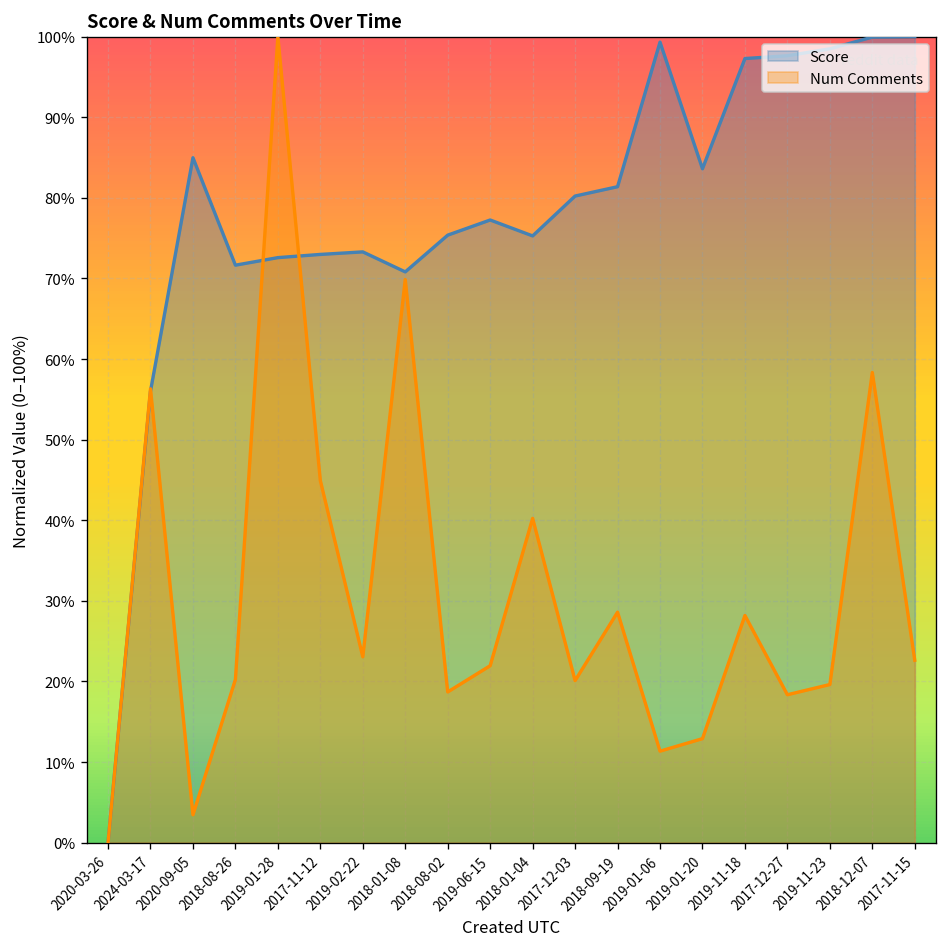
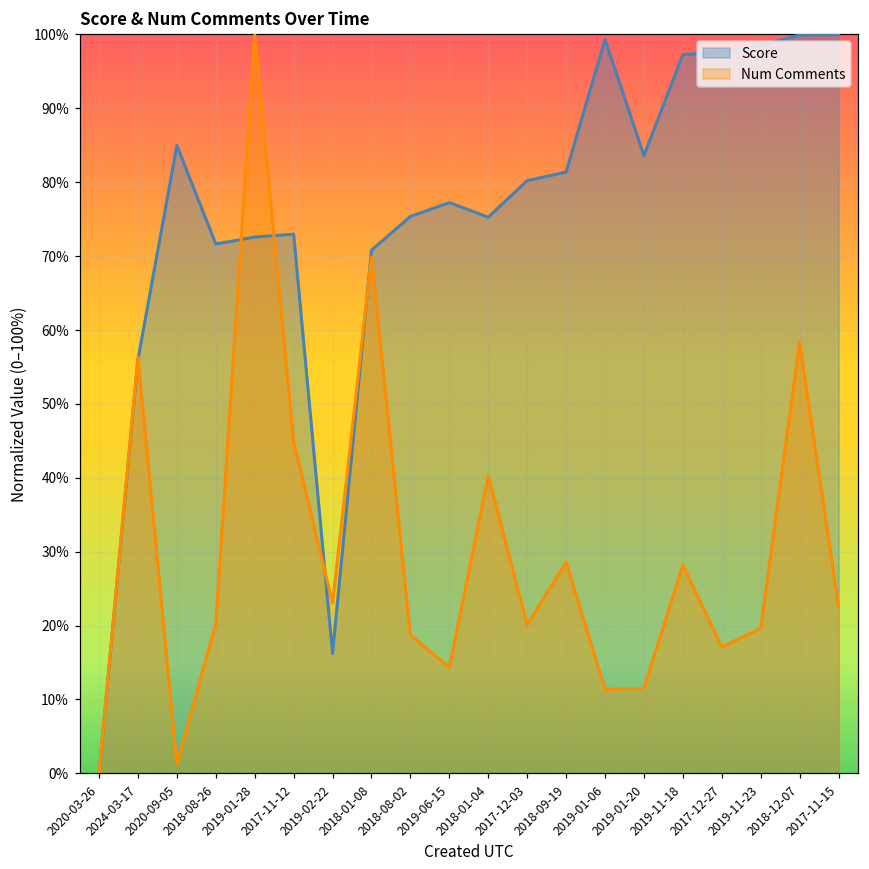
Num Comments, 2020-09-05: 3% -> 1%
Score, 2019-02-22: 73% -> 16%
Num Comments, 2019-06-15: 22% -> 14%
Num Comments, 2019-01-20: 13% -> 12%
Num Comments, 2017-12-27: 18% -> 17%
